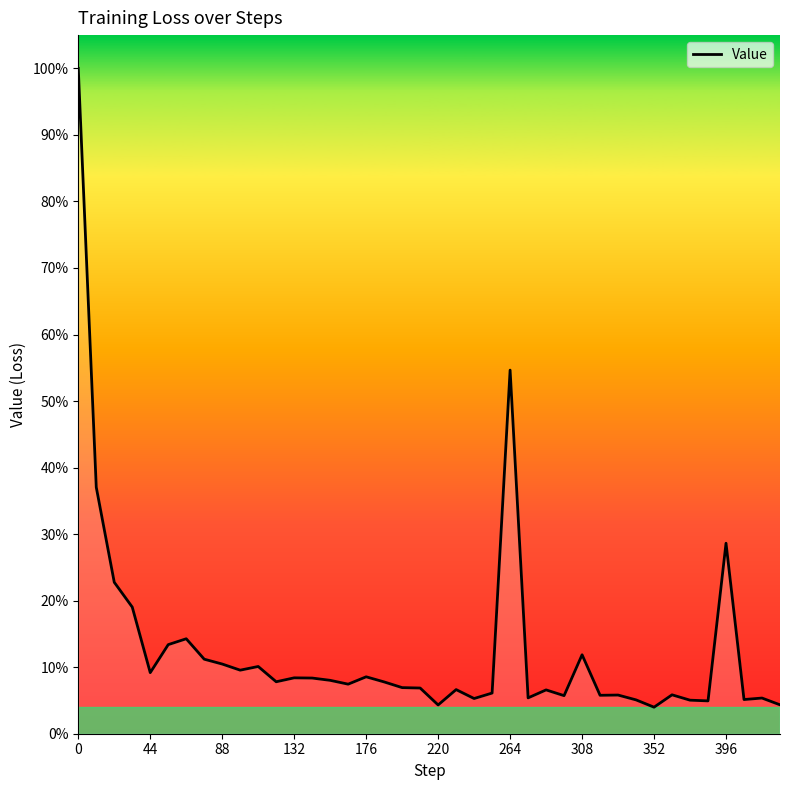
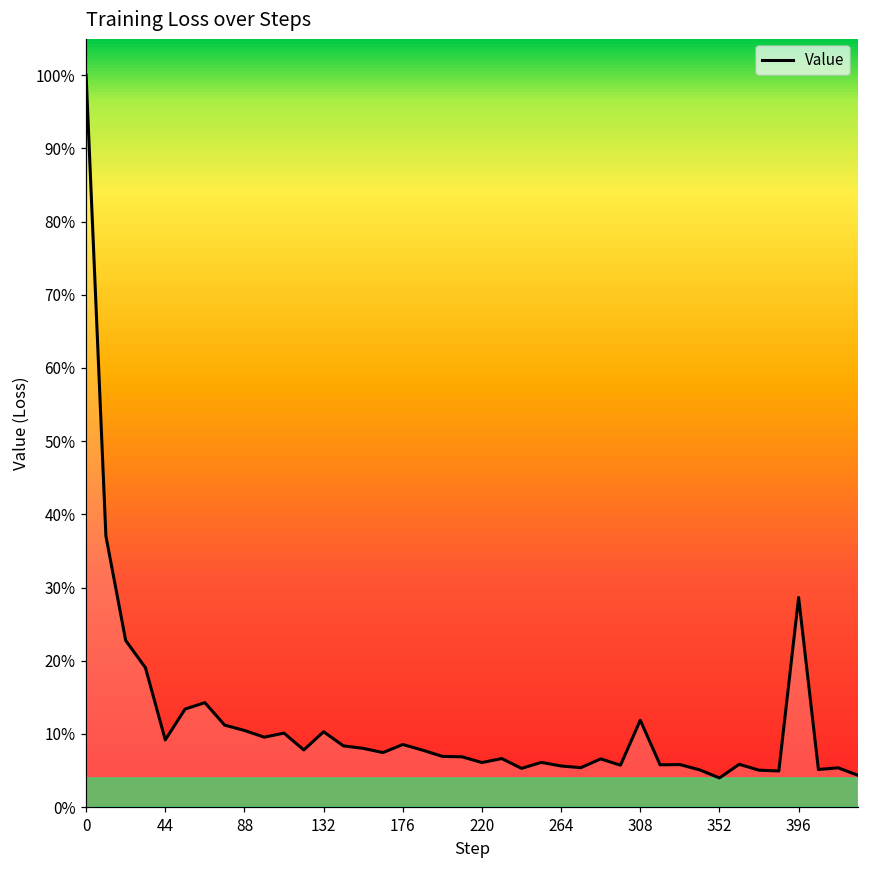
132: 8% -> 10%
220: 4% -> 6%
264: 55% -> 6%
